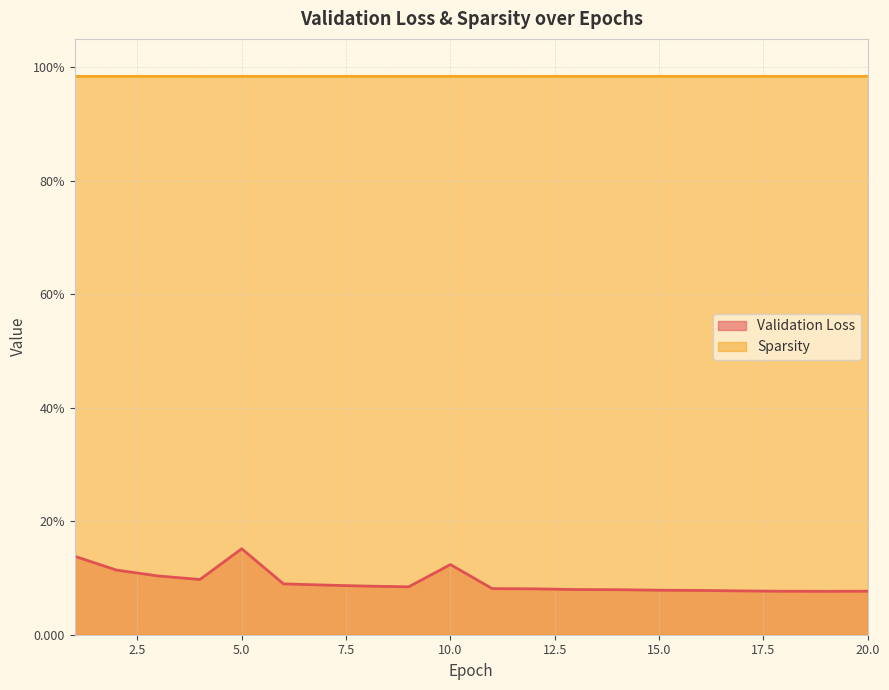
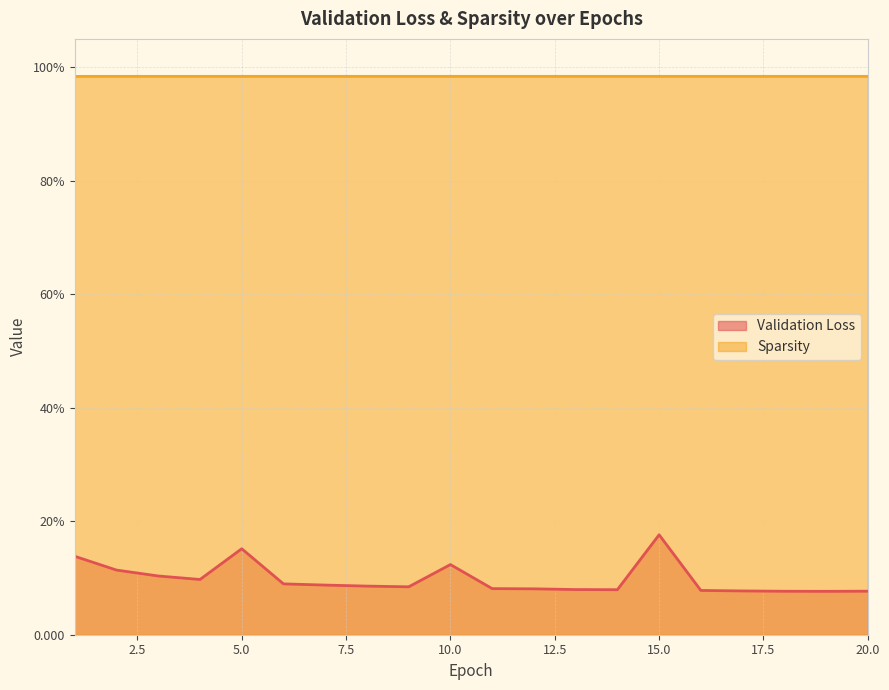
Validation Loss, 15.0: 8% -> 18%
